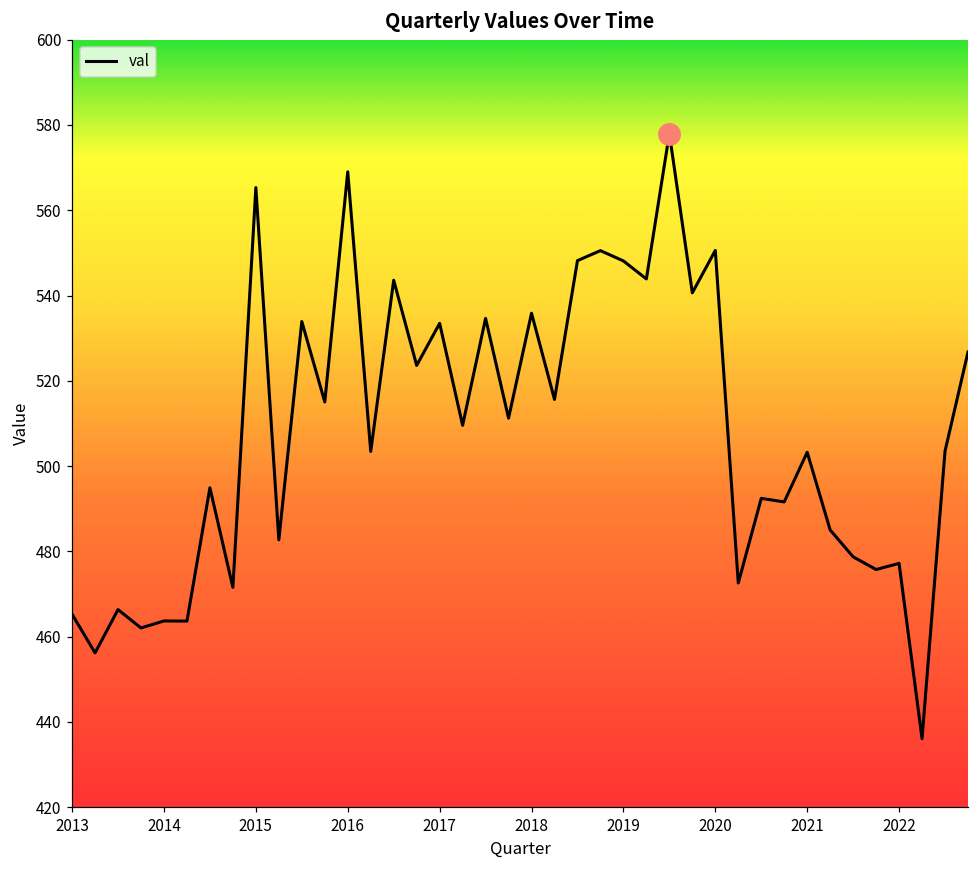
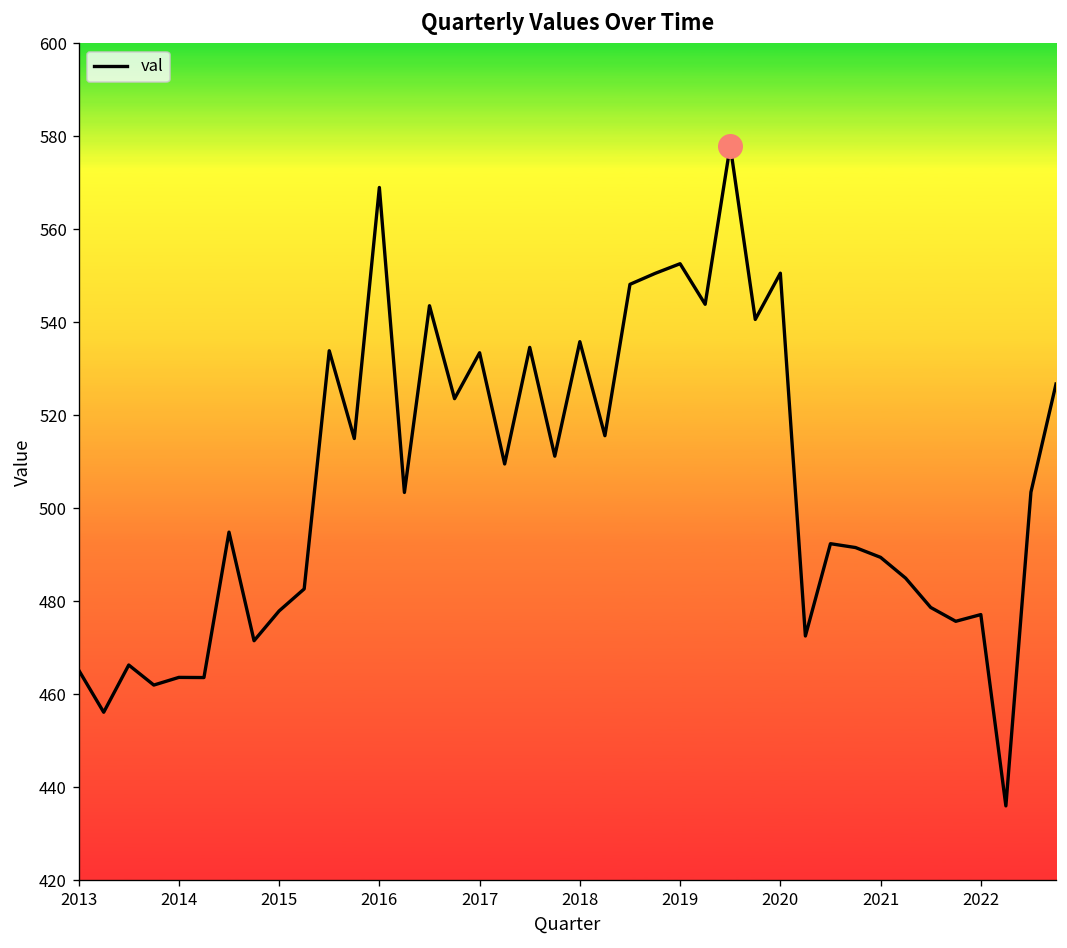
val, 2015: 565 -> 478
val, 2019: 548 -> 553
val, 2021: 503 -> 489
